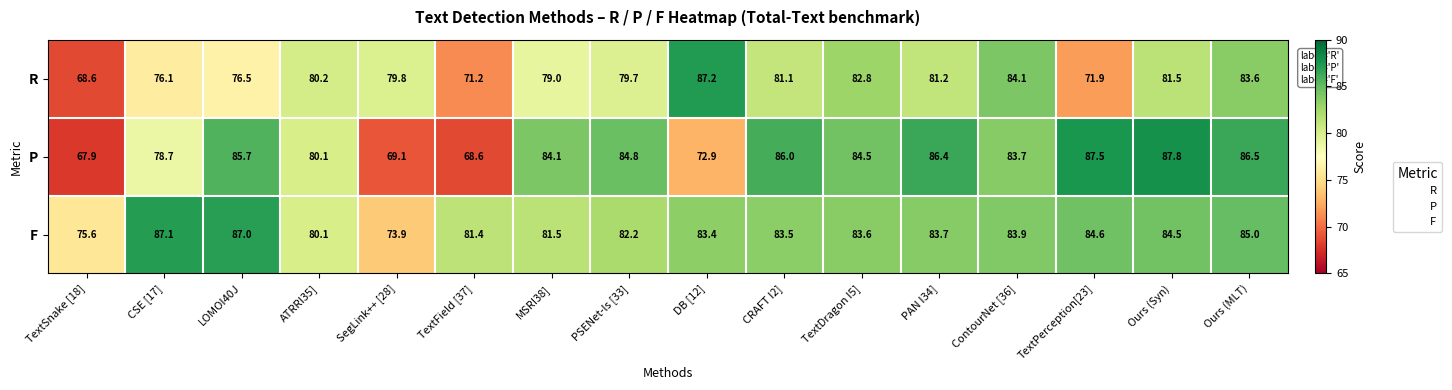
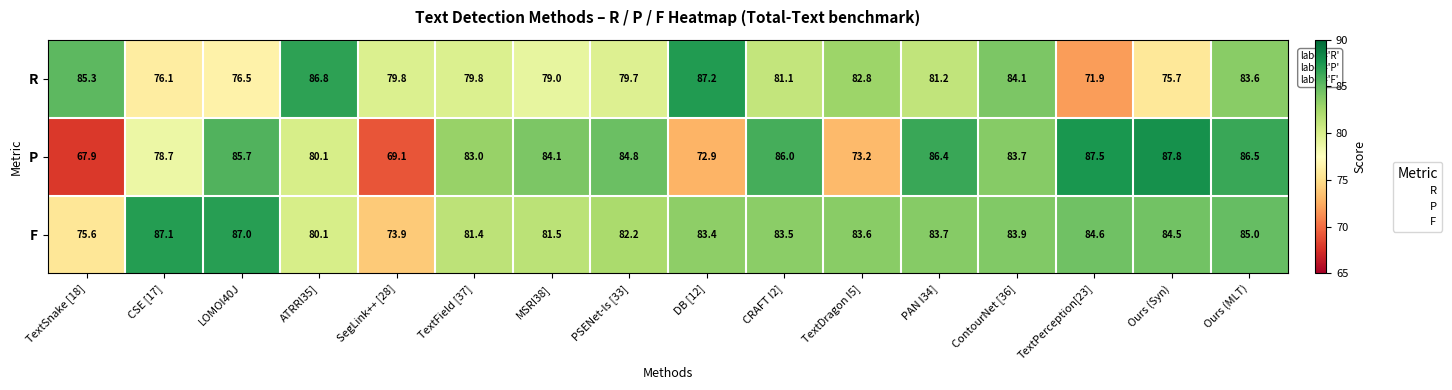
R, TextSnake [18]: 68.6 -> 85.3
R, ATRRI35]: 80.2 -> 86.8
R, TextField [37]: 71.2 -> 79.8
R, Ours (Syn): 81.5 -> 75.7
P, TextField [37]: 68.6 -> 83.0
P, TextDragon I5]: 84.5 -> 73.2
